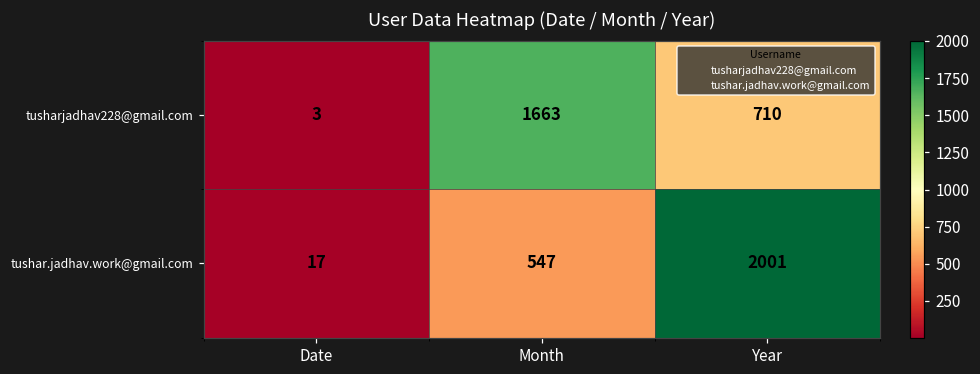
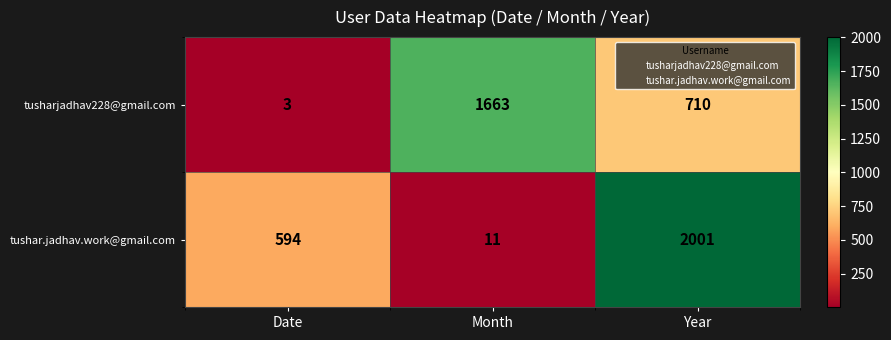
tushar.jadhav.work@gmail.com, Date: 17 -> 594
tushar.jadhav.work@gmail.com, Month: 547 -> 11
